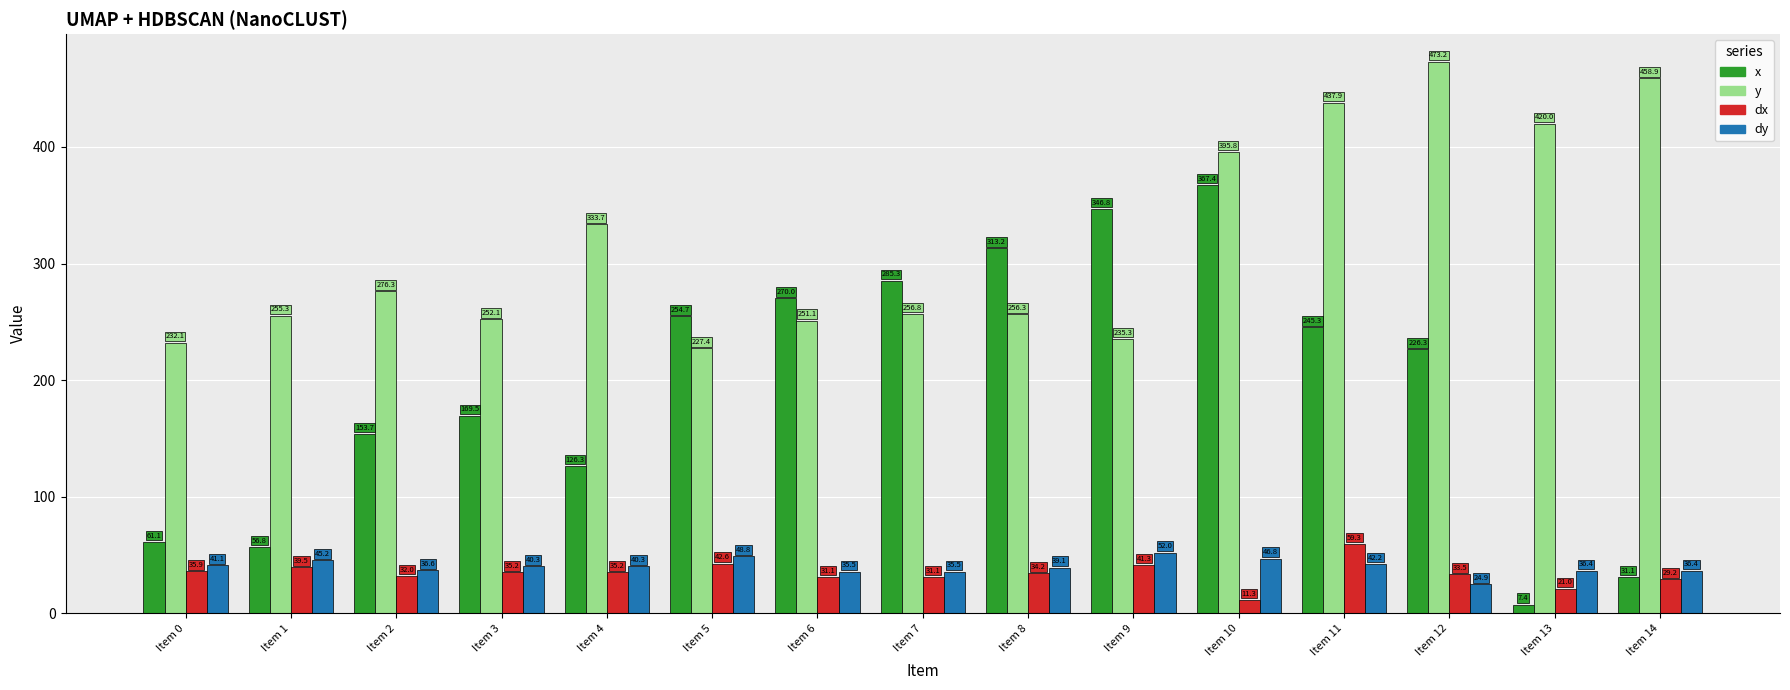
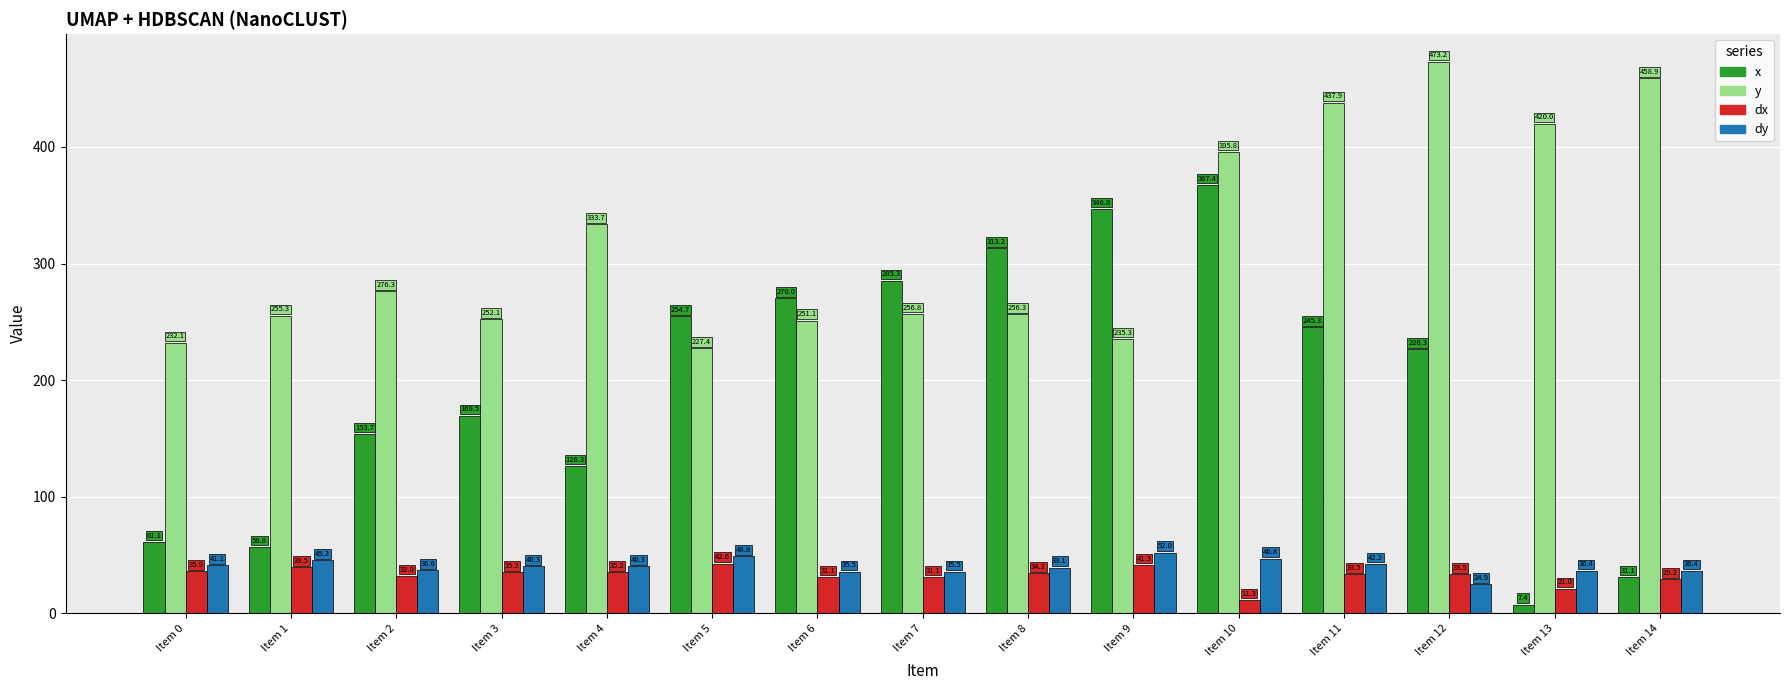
dx, Item 11: 59.3 -> 33.5
